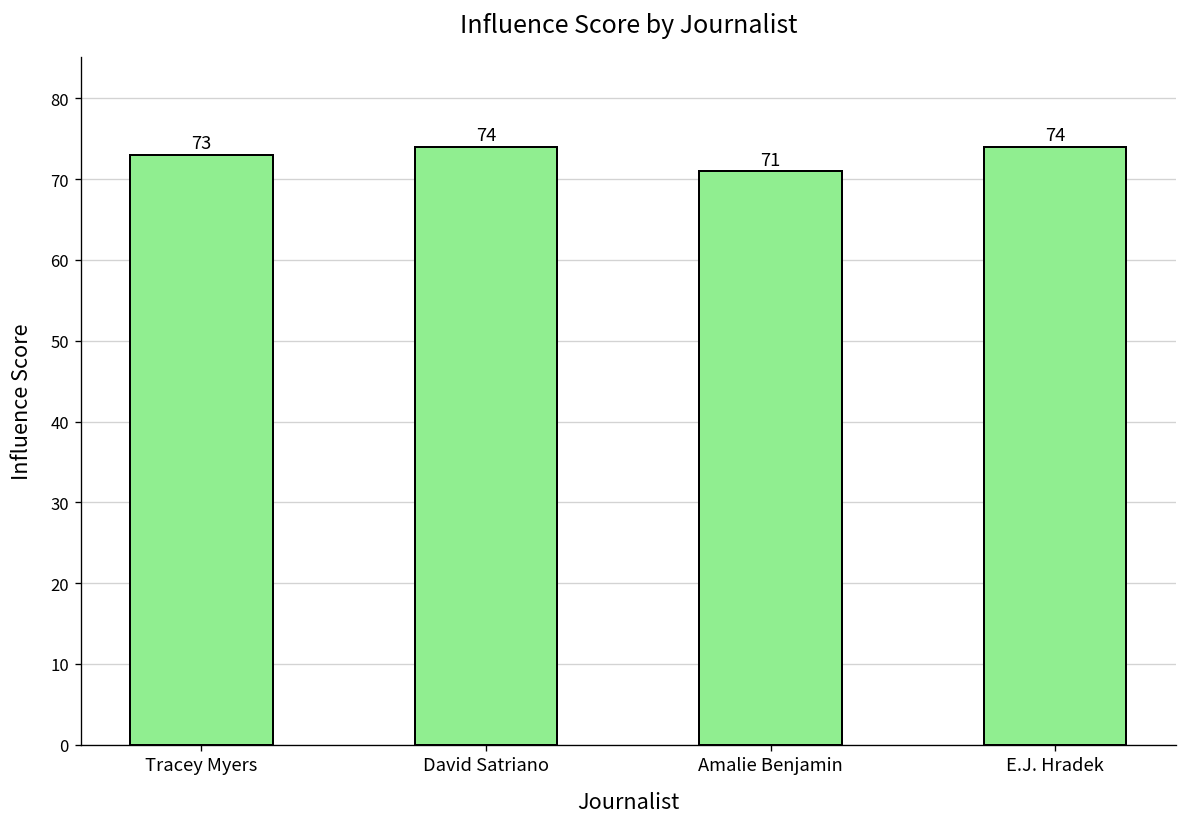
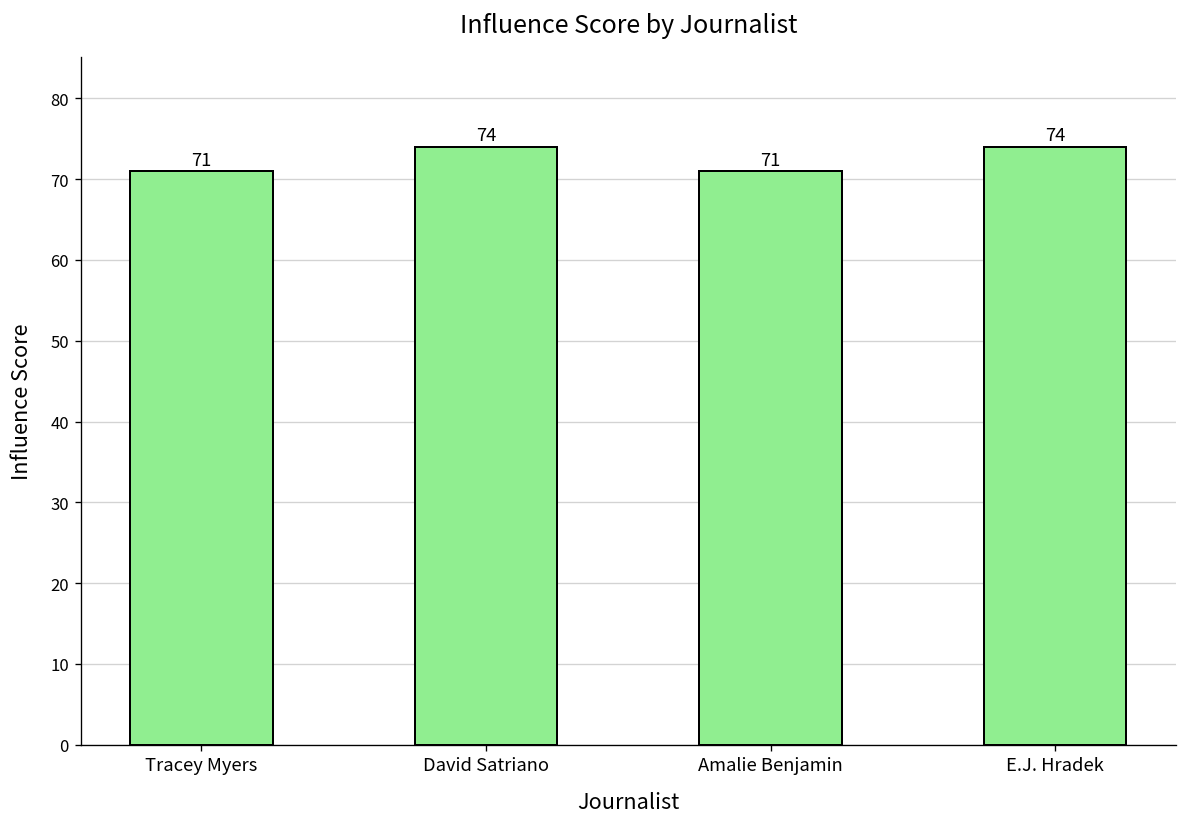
Tracey Myers: 73 -> 71
